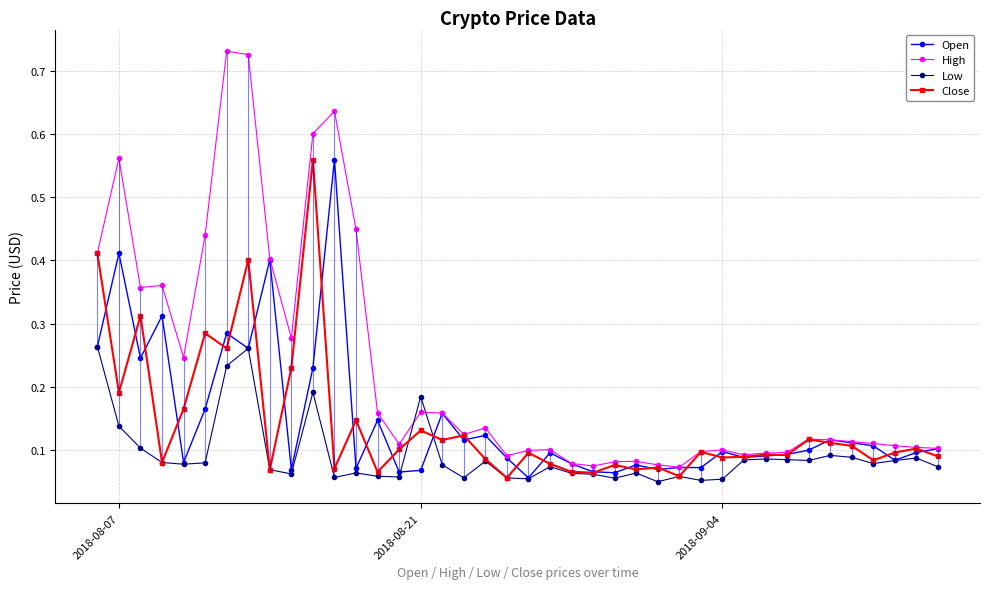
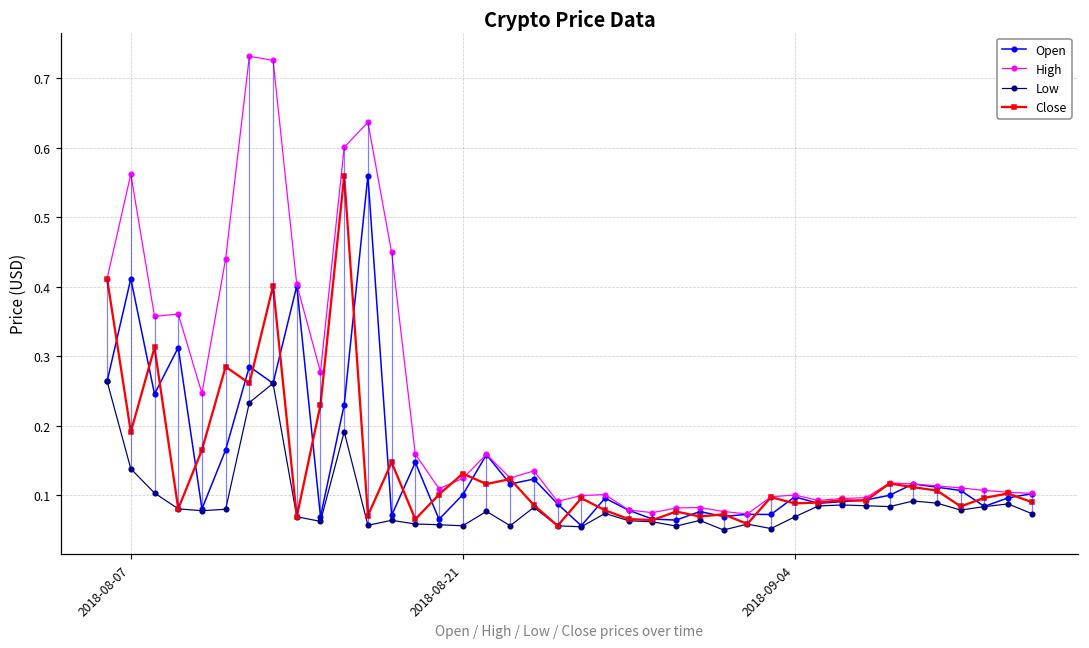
Open, 2018-08-21: 0.07 -> 0.10
High, 2018-08-21: 0.16 -> 0.12
Low, 2018-08-21: 0.18 -> 0.06
Low, 2018-09-04: 0.05 -> 0.07
